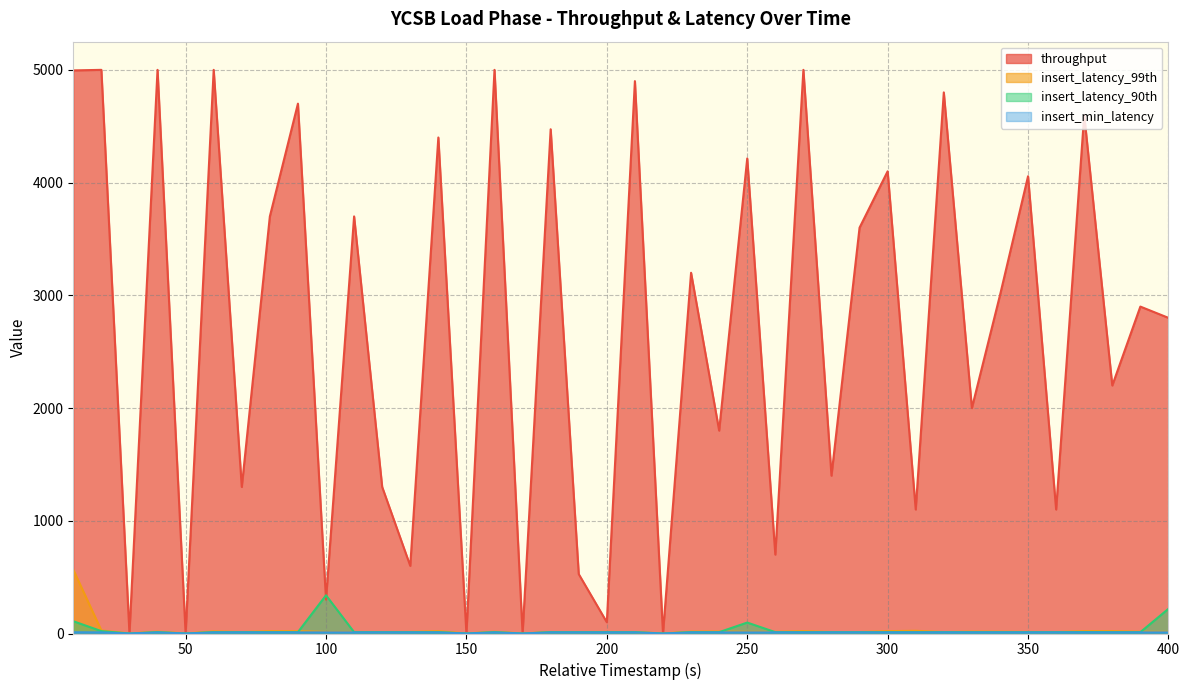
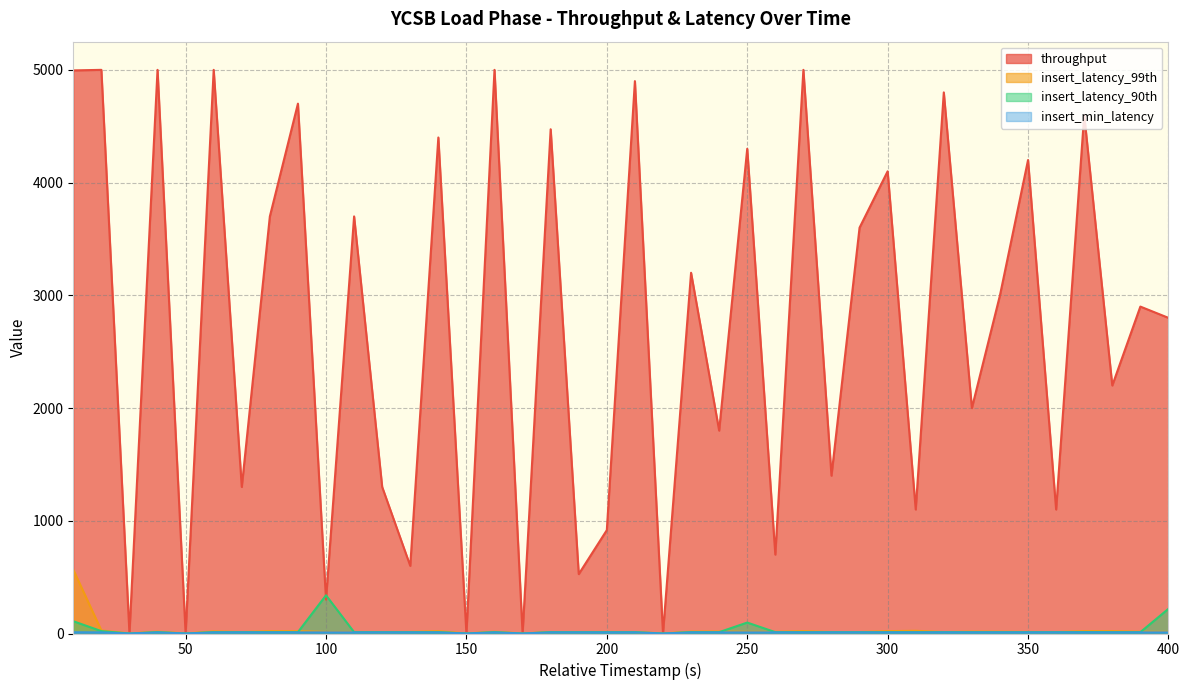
throughput, 200: 100 -> 920
throughput, 250: 4210 -> 4300
throughput, 350: 4060 -> 4200
